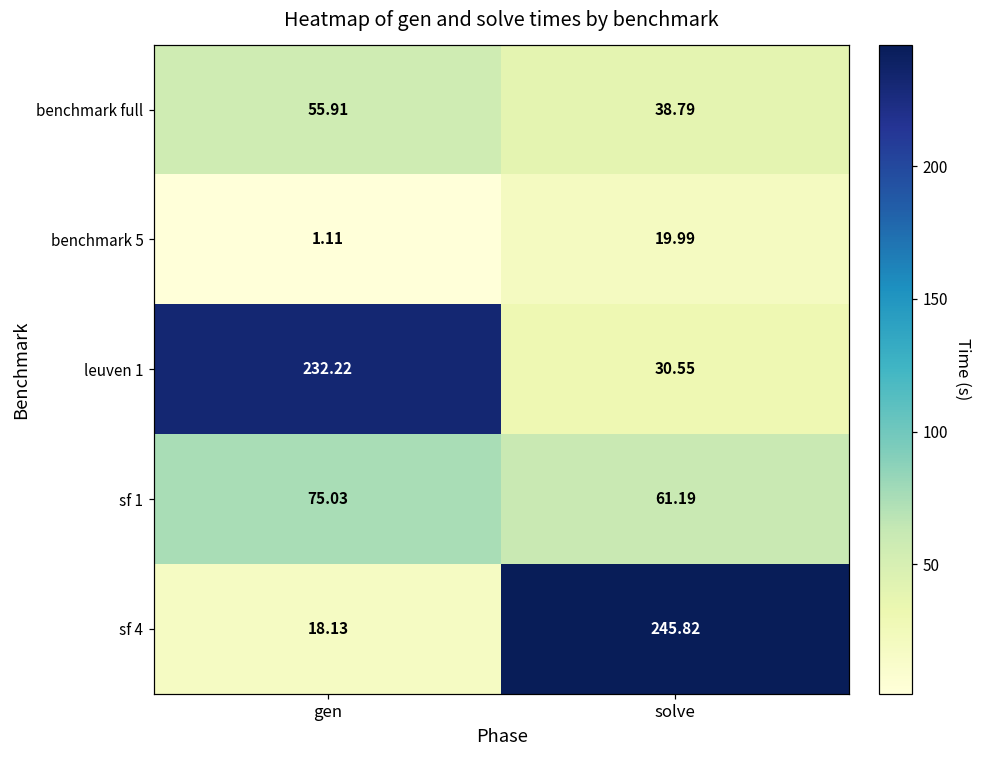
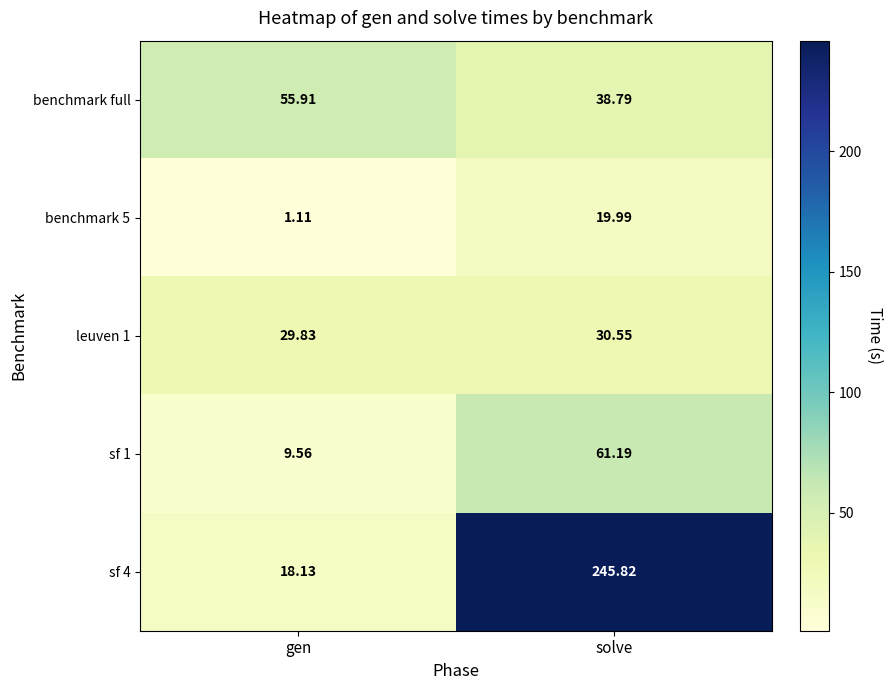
leuven 1, gen: 232.22 -> 29.83
sf 1, gen: 75.03 -> 9.56
